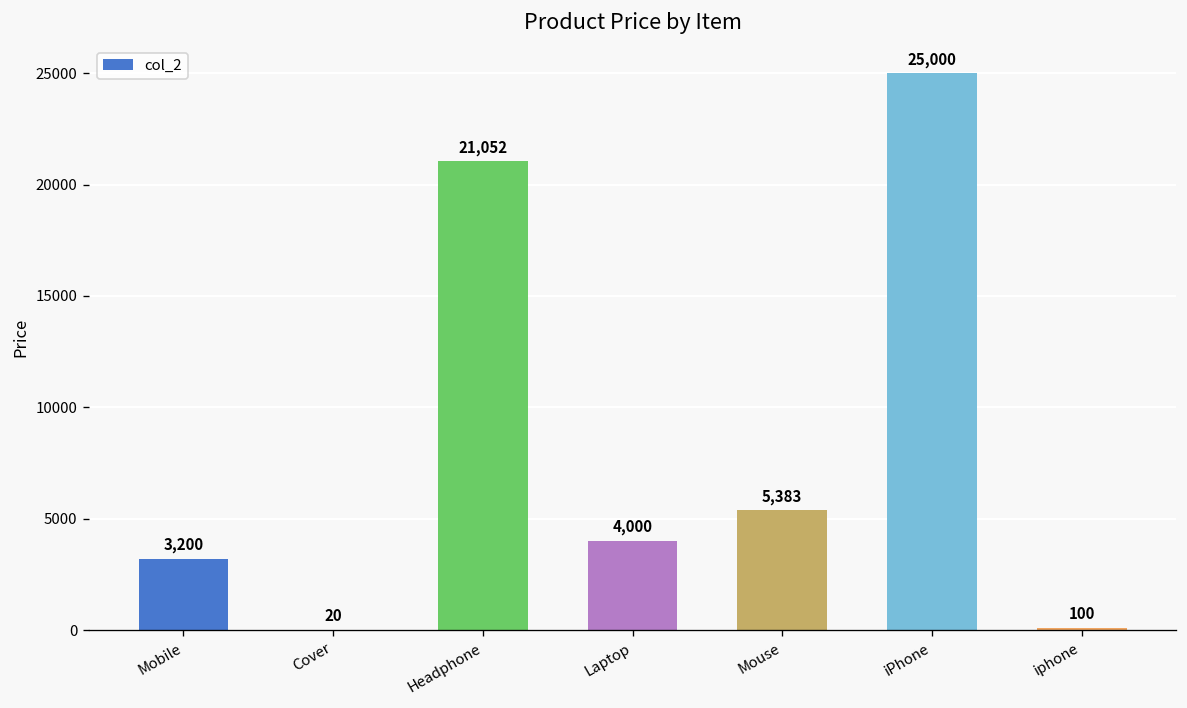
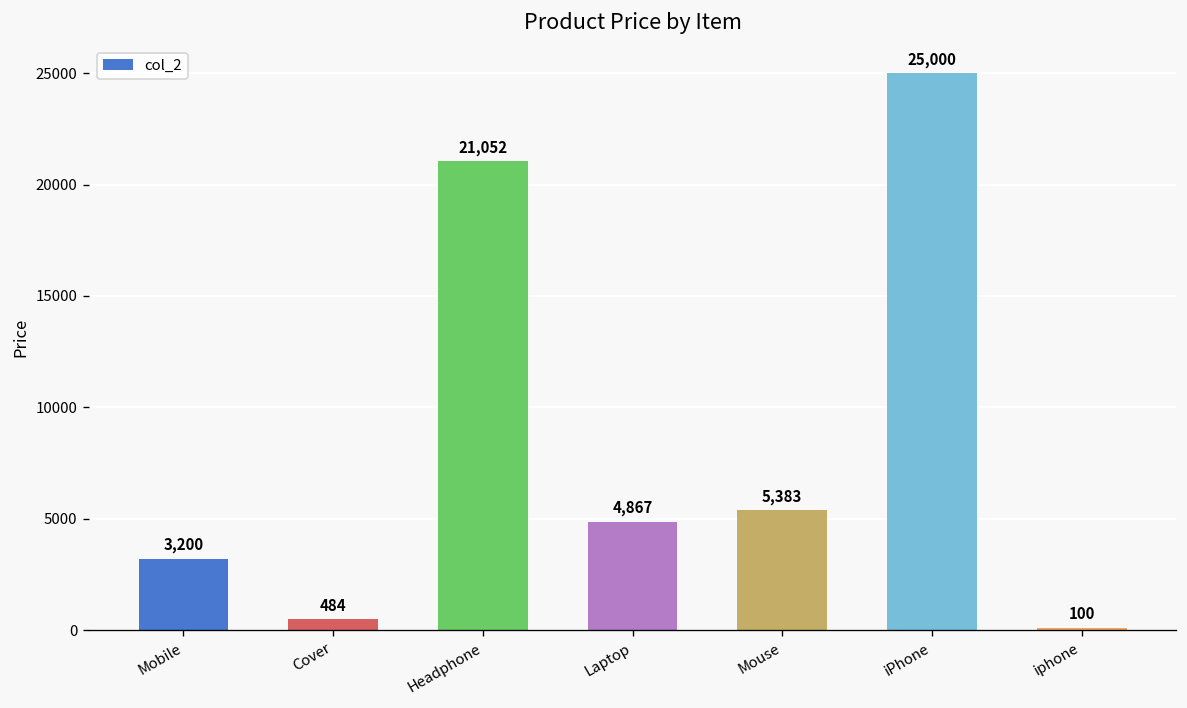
Cover: 20 -> 484
Laptop: 4,000 -> 4,867
